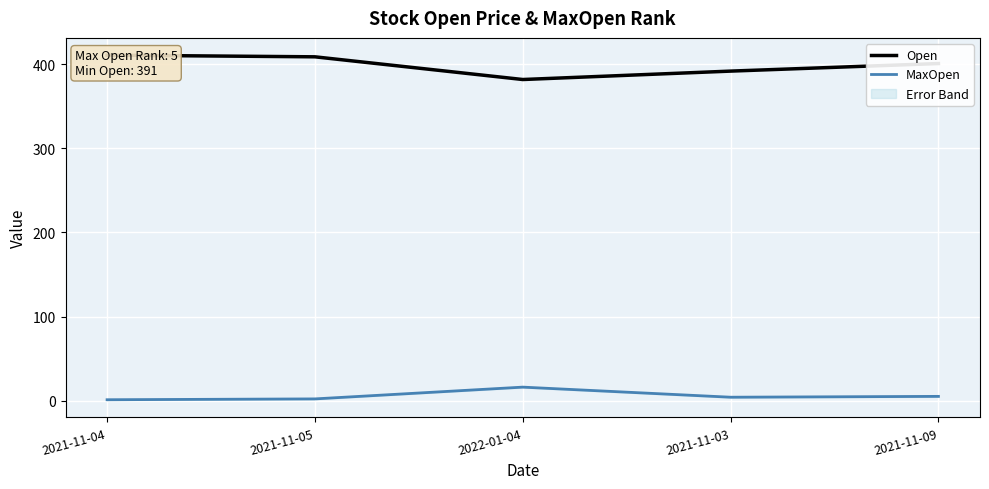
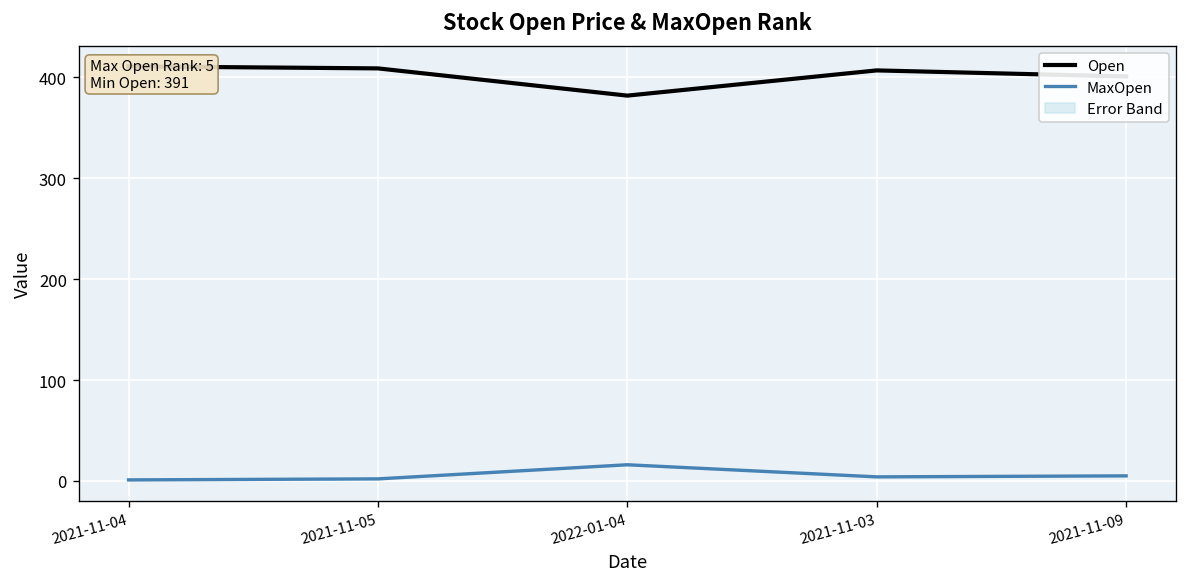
Open, 2021-11-03: 390 -> 410
